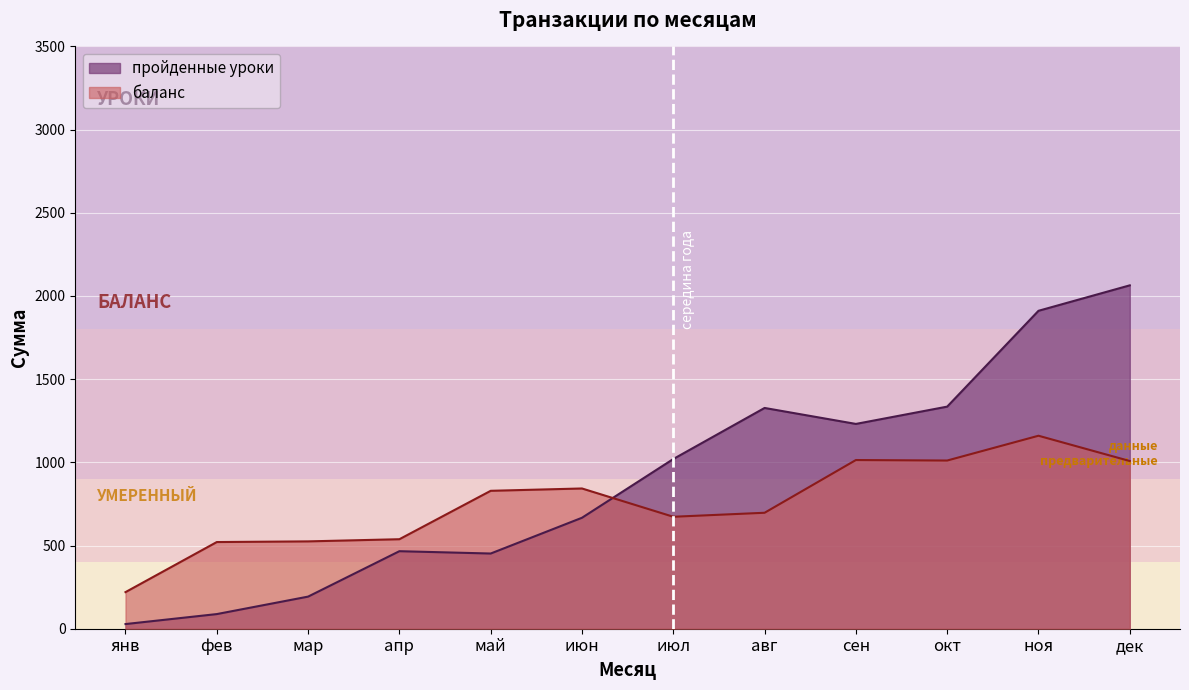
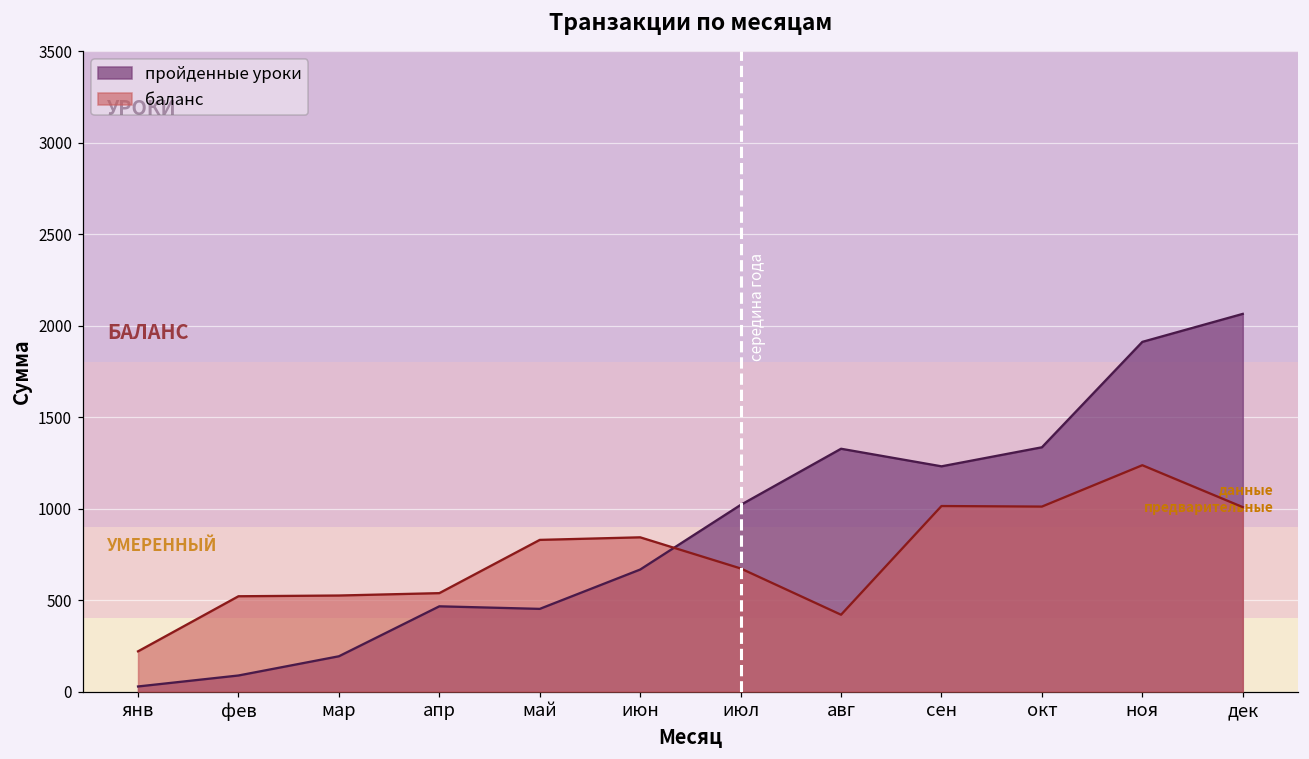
баланс, авг: 700 -> 420
баланс, ноя: 1160 -> 1240
